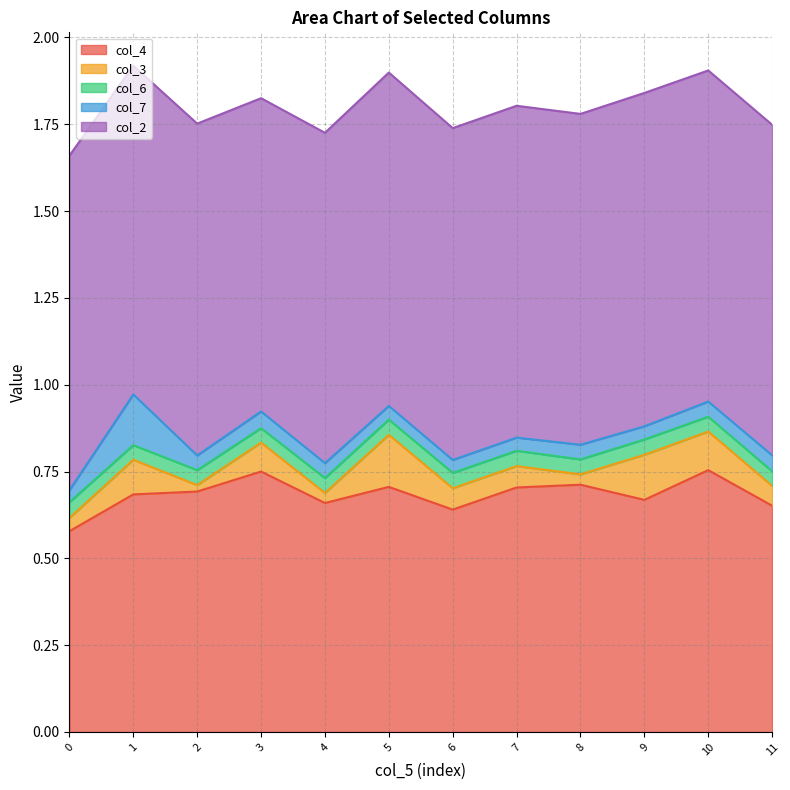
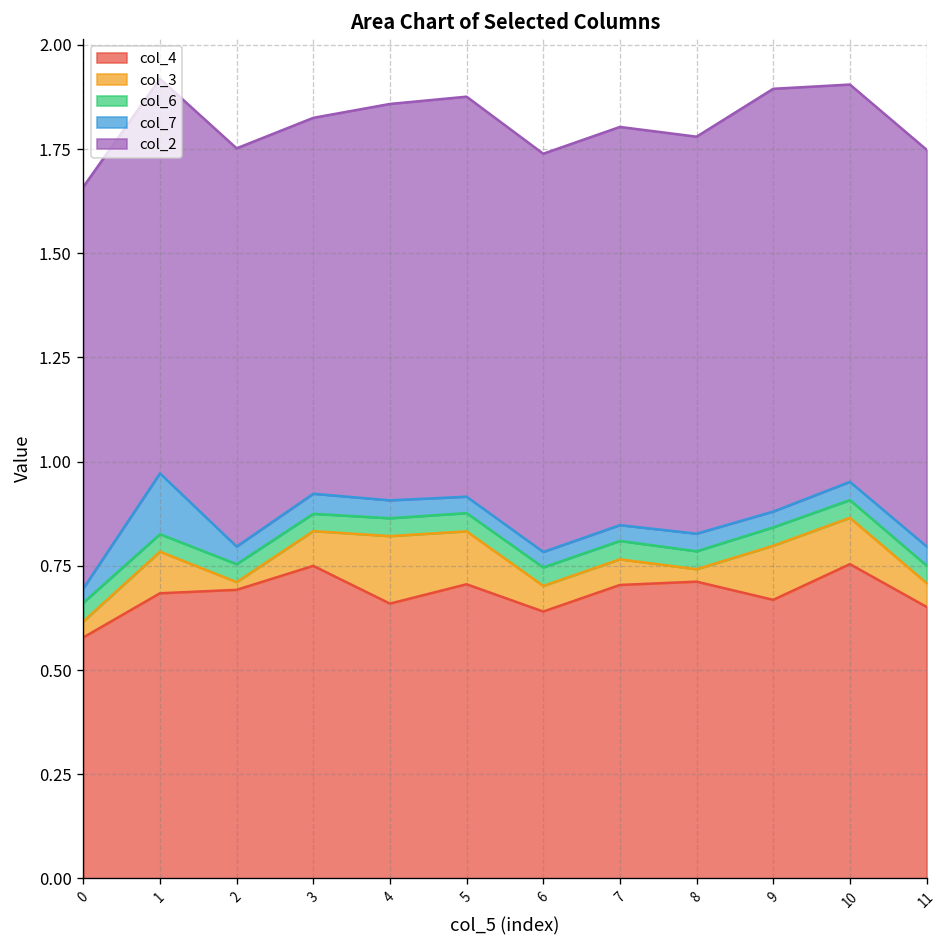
col_3, 4: 0.03 -> 0.16
col_3, 5: 0.15 -> 0.13
col_2, 9: 0.96 -> 1.01
